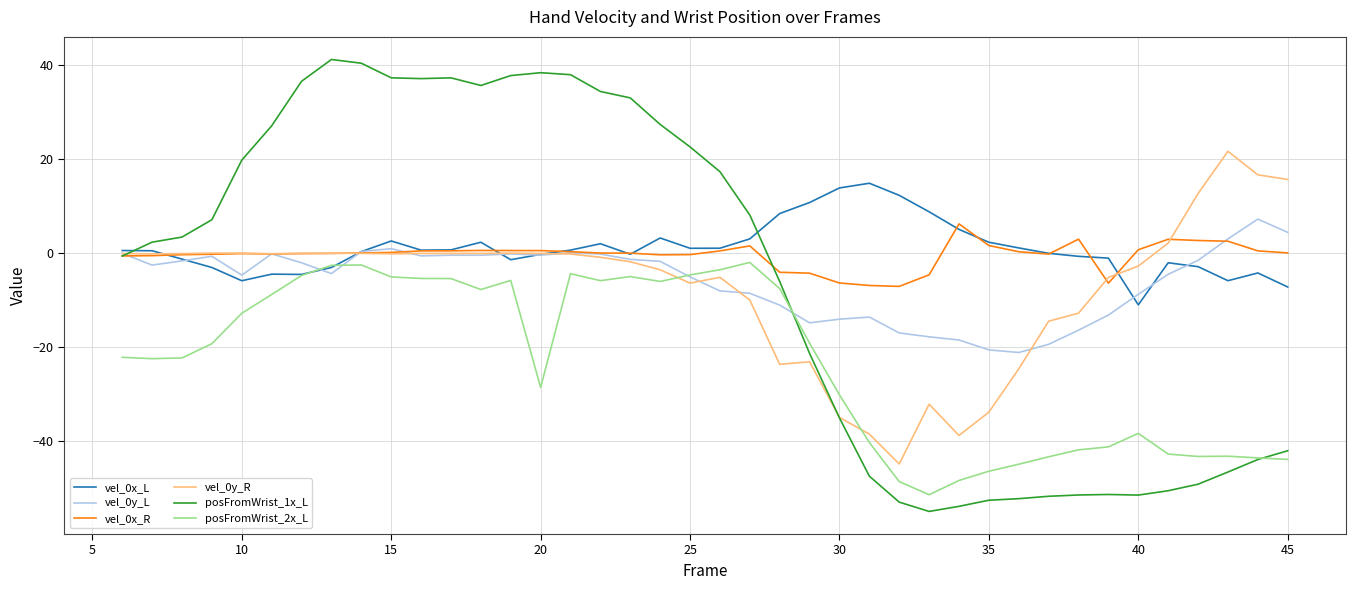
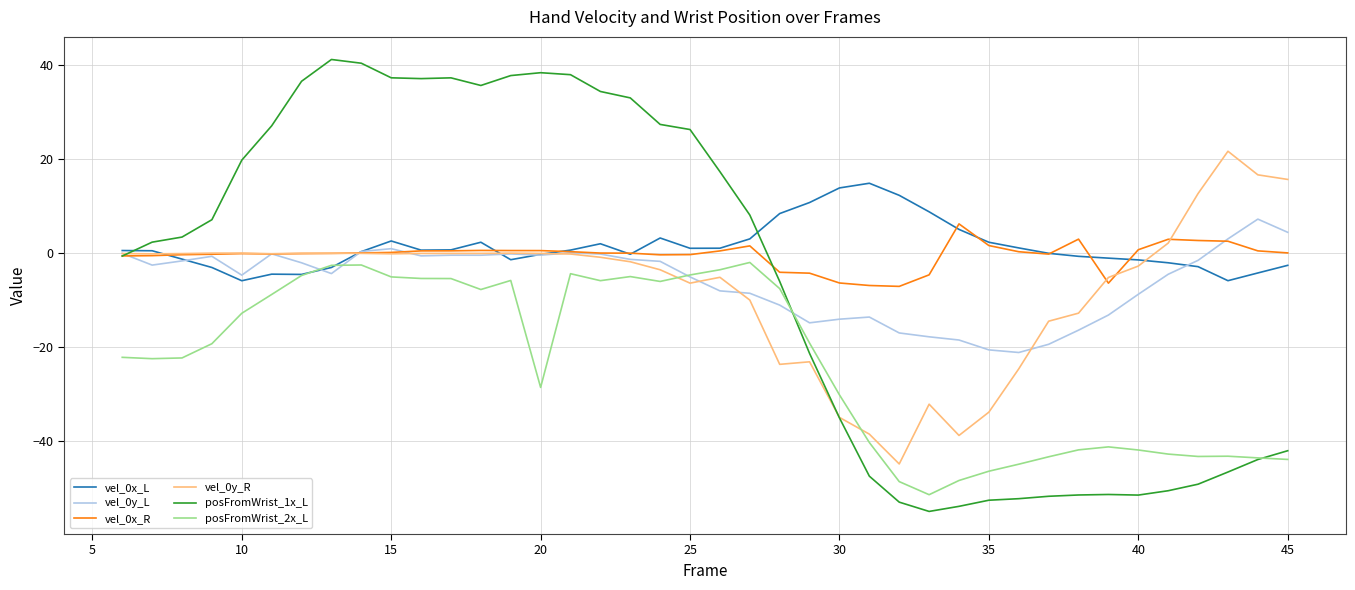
posFromWrist_1x_L, 25: 23 -> 26
vel_0x_L, 40: -11 -> -1
posFromWrist_2x_L, 40: -38 -> -42
vel_0x_L, 45: -7 -> -3
